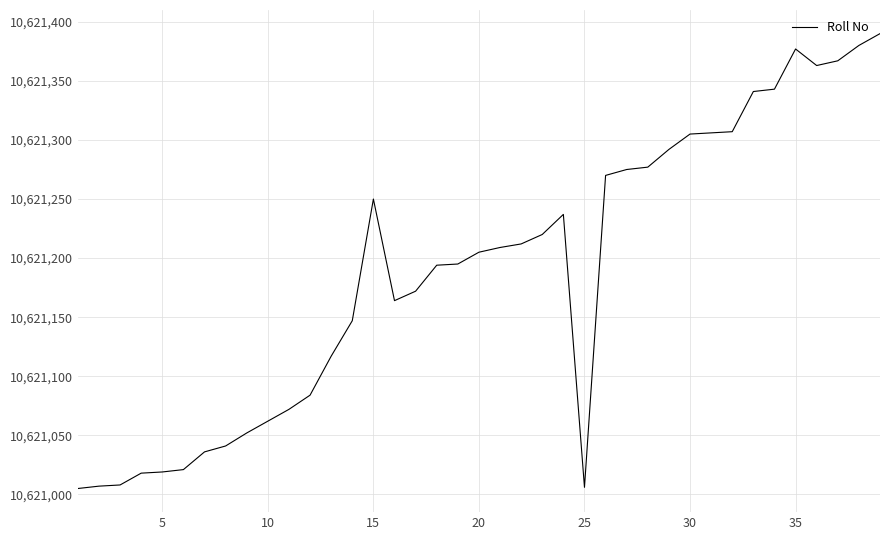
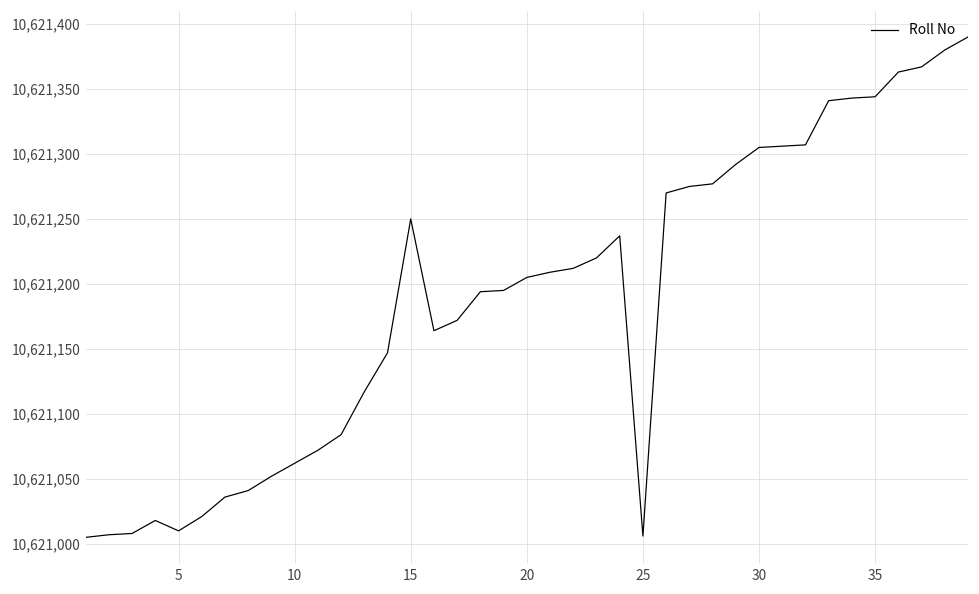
5: 10,621,019 -> 10,621,010
35: 10,621,377 -> 10,621,344
